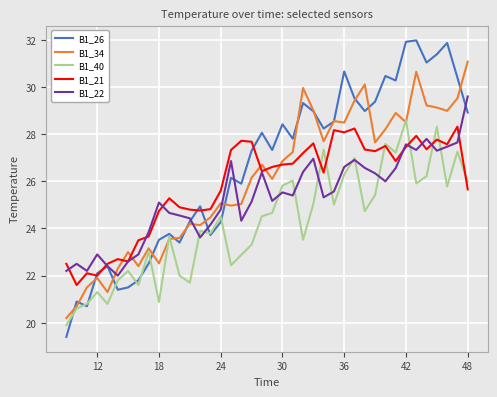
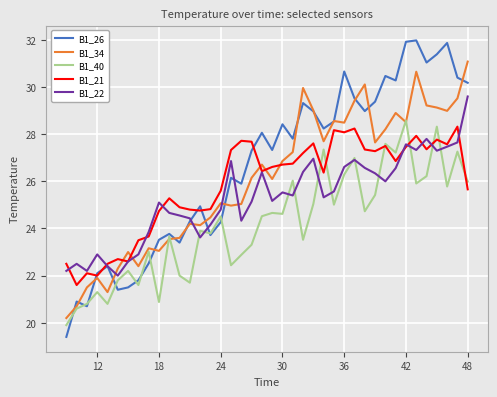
B1_34, 18: 22.5 -> 23.1
B1_40, 30: 25.8 -> 24.6
B1_26, 48: 28.9 -> 30.2
